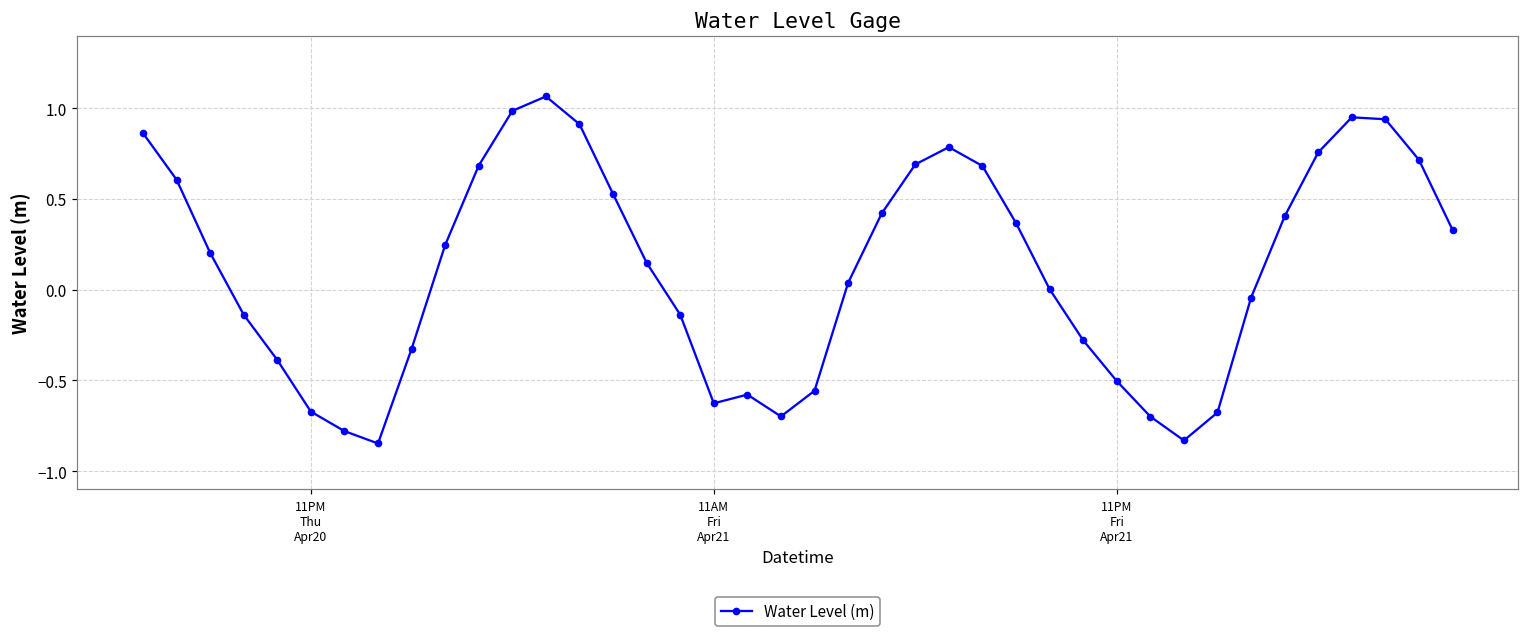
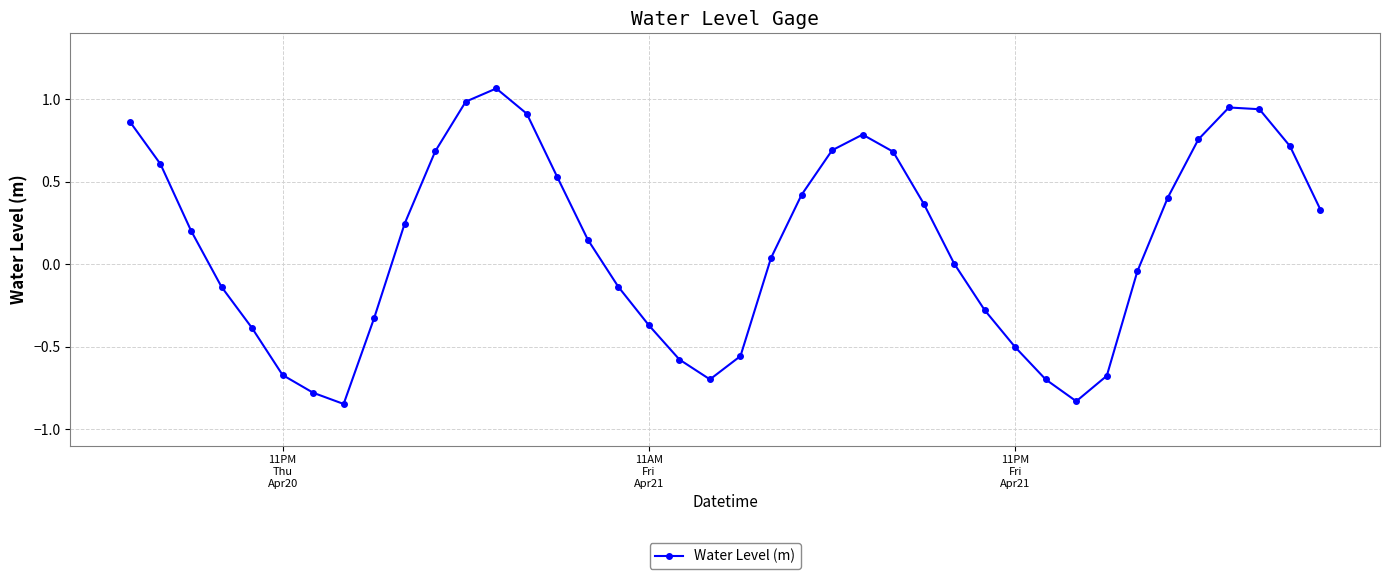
11AM Fri Apr21: -0.63 -> -0.37
